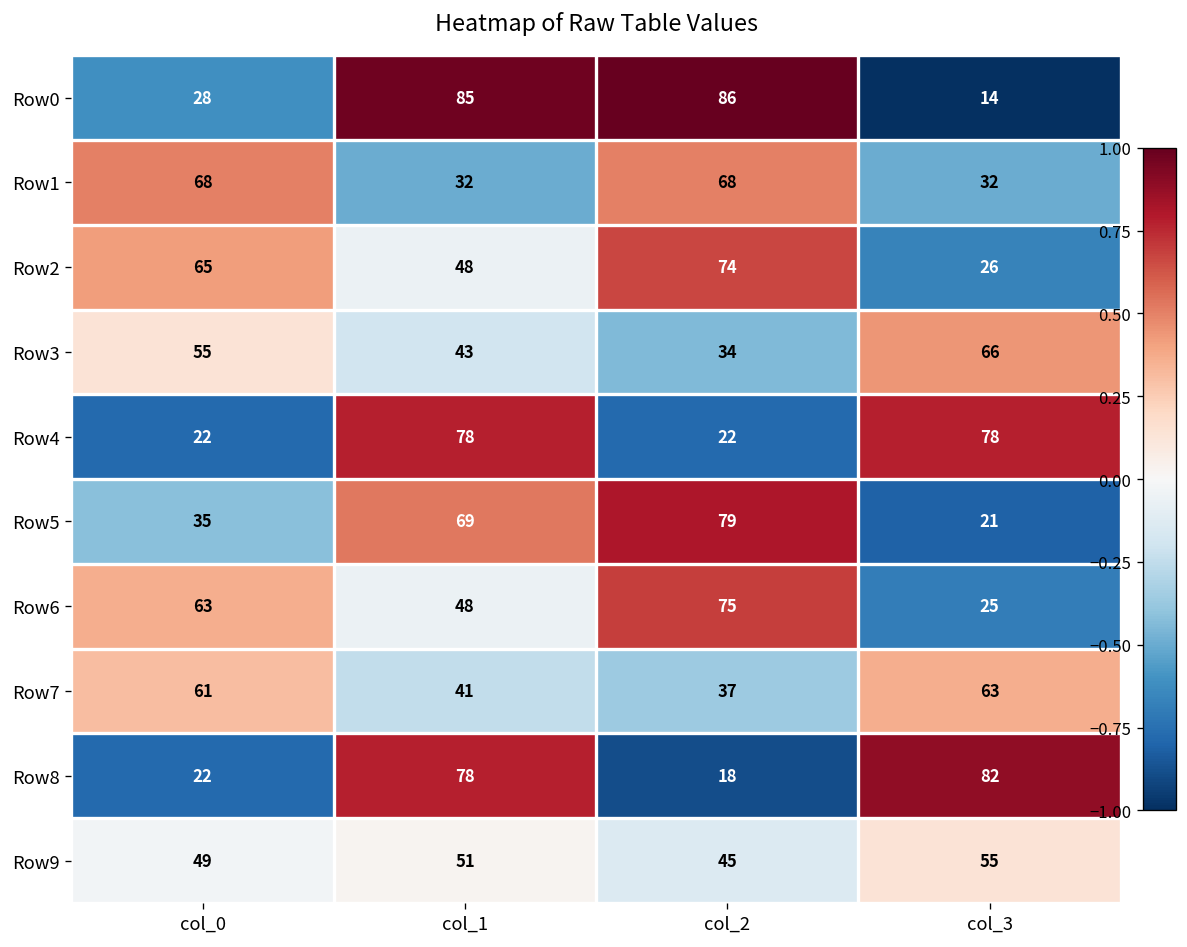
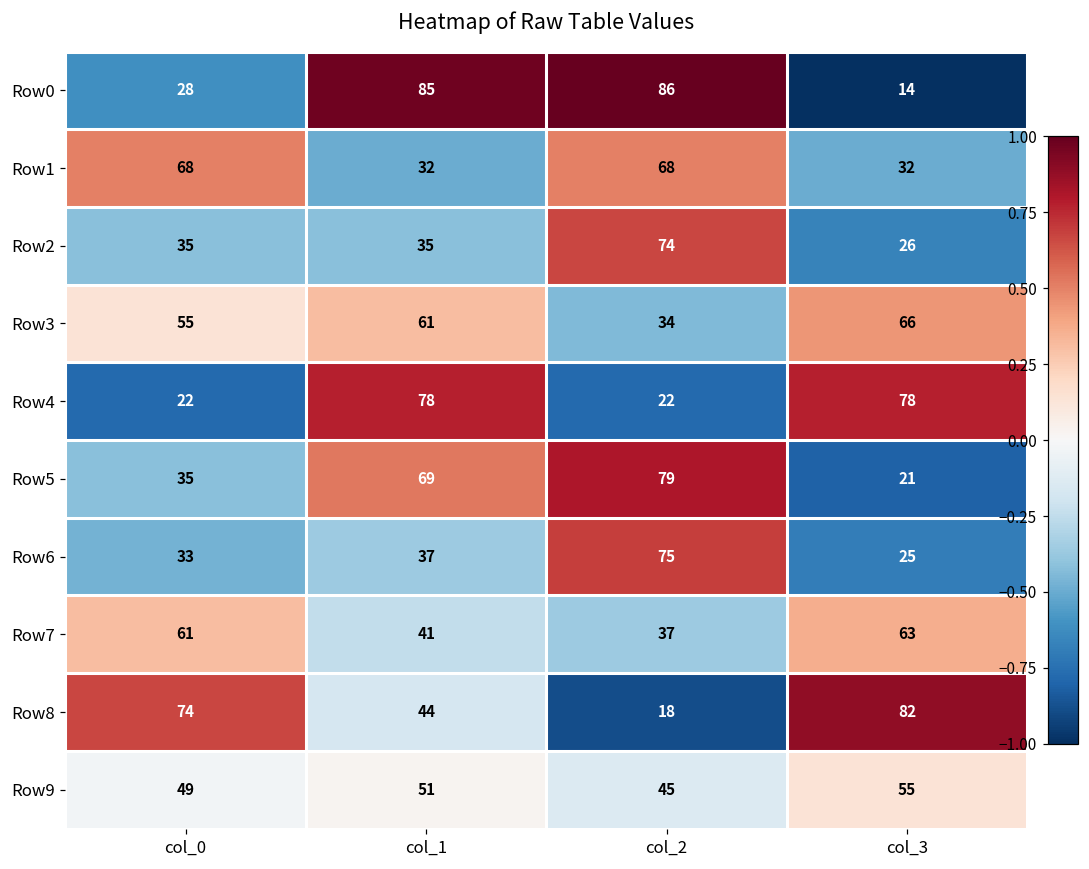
Row2, col_0: 65 -> 35
Row2, col_1: 48 -> 35
Row3, col_1: 43 -> 61
Row6, col_0: 63 -> 33
Row6, col_1: 48 -> 37
Row8, col_0: 22 -> 74
Row8, col_1: 78 -> 44
